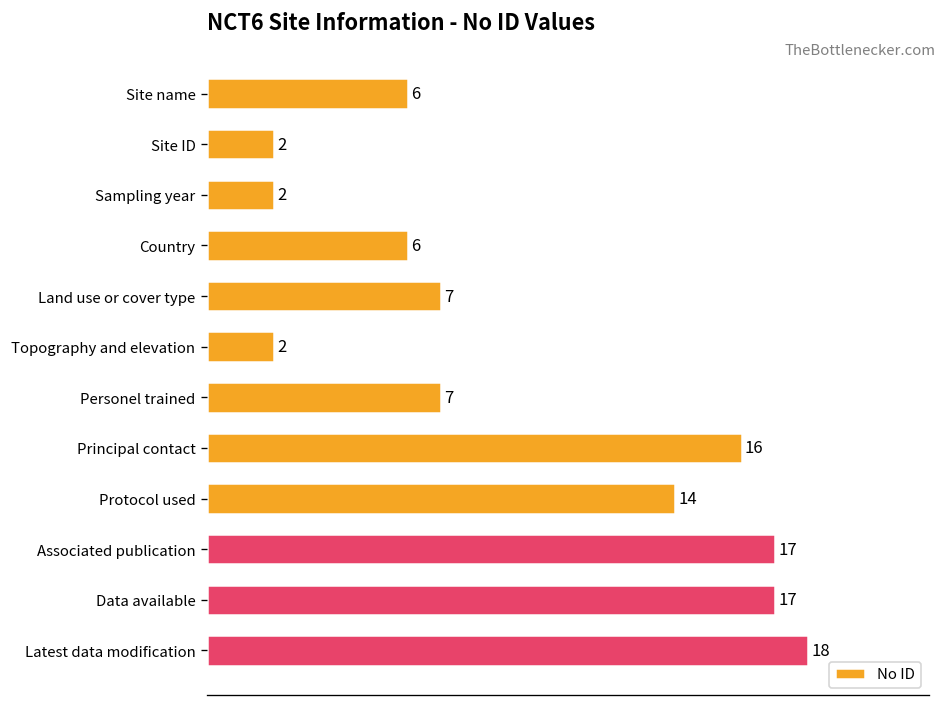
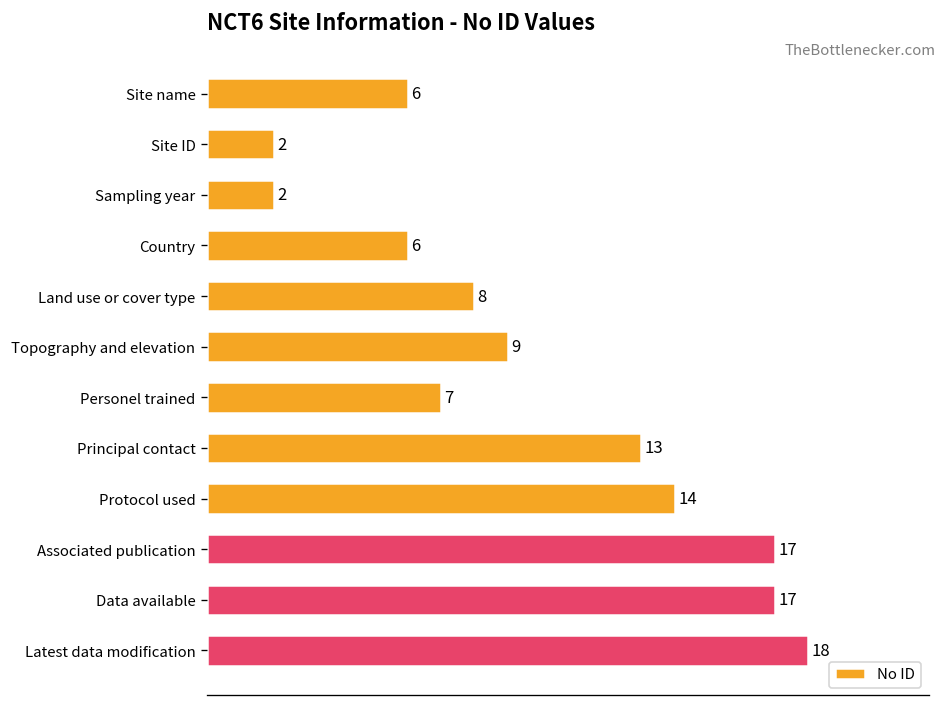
Land use or cover type: 7 -> 8
Topography and elevation: 2 -> 9
Principal contact: 16 -> 13
